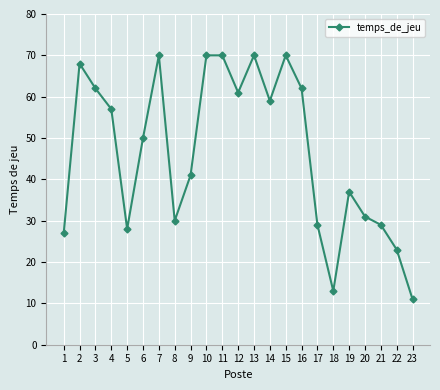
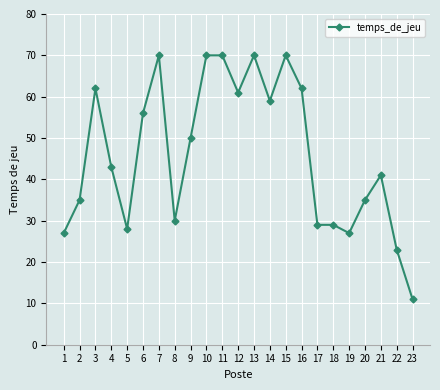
2: 68 -> 35
4: 57 -> 43
6: 50 -> 56
9: 41 -> 50
18: 13 -> 29
19: 37 -> 27
20: 31 -> 35
21: 29 -> 41
